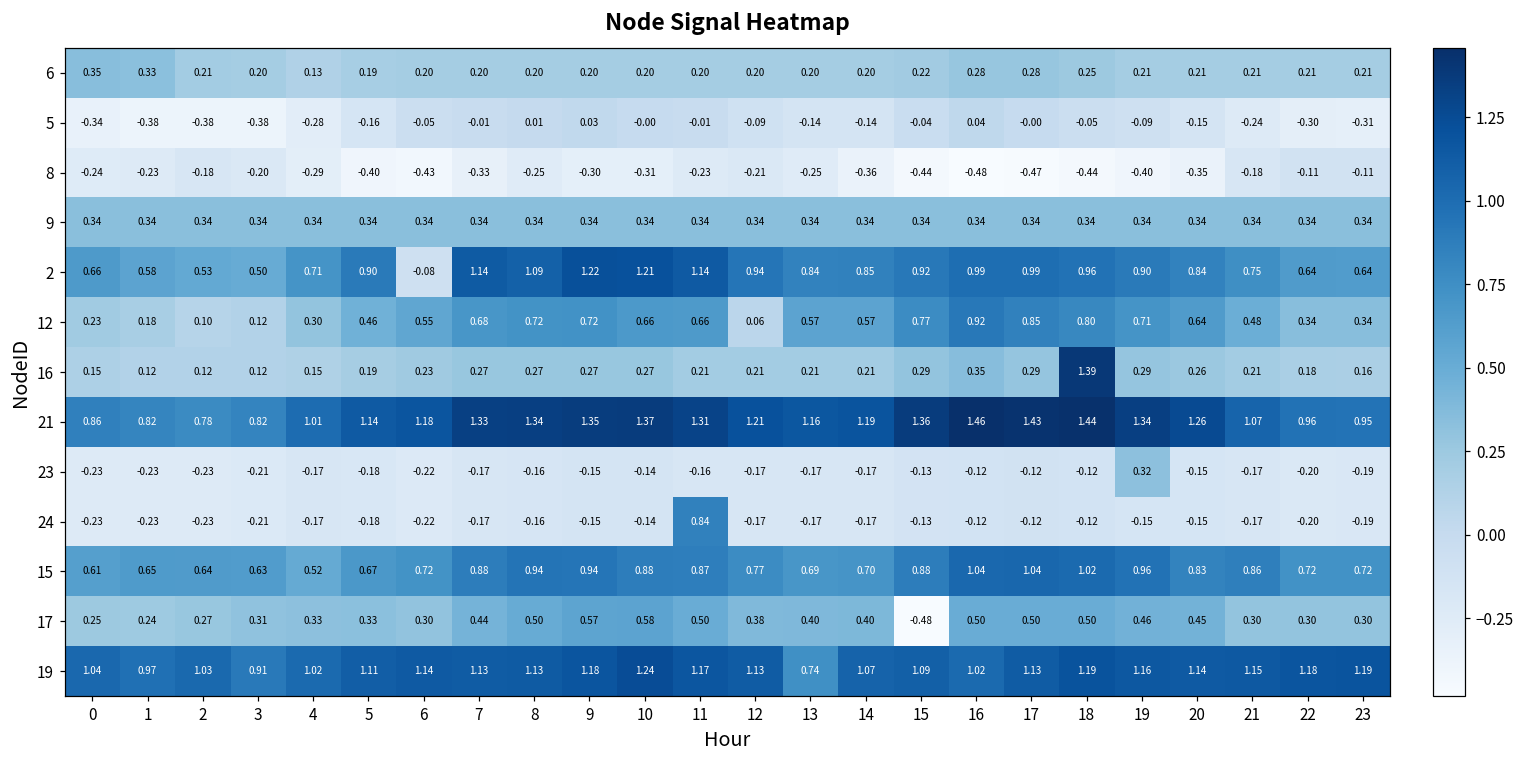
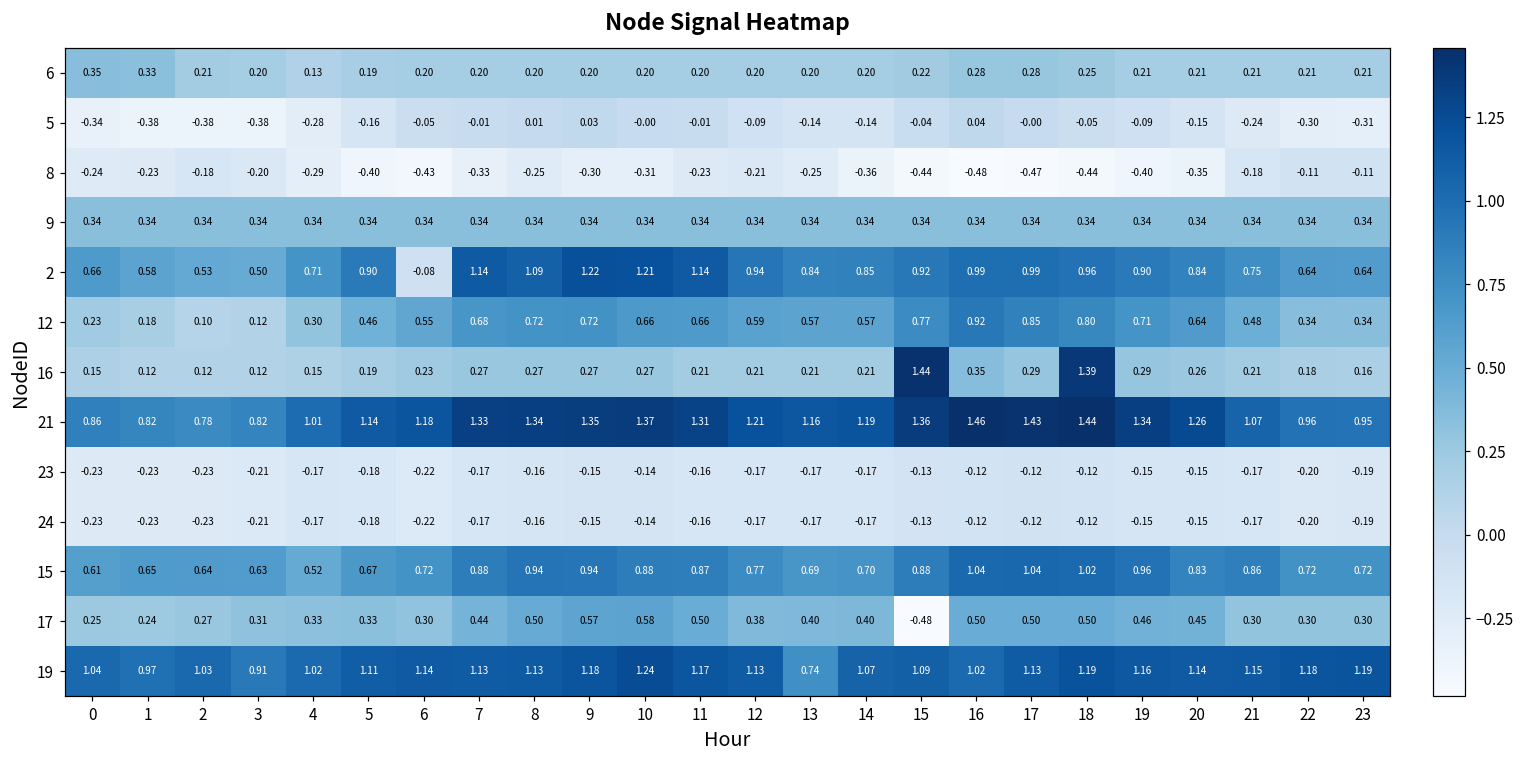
12, 12: 0.06 -> 0.59
16, 15: 0.29 -> 1.44
23, 19: 0.32 -> -0.15
24, 11: 0.84 -> -0.16
